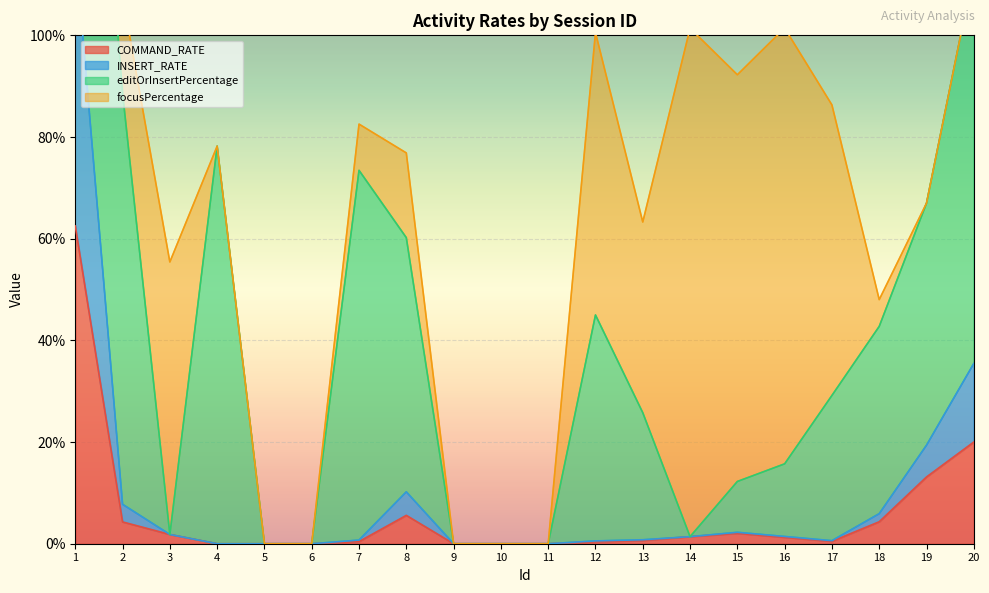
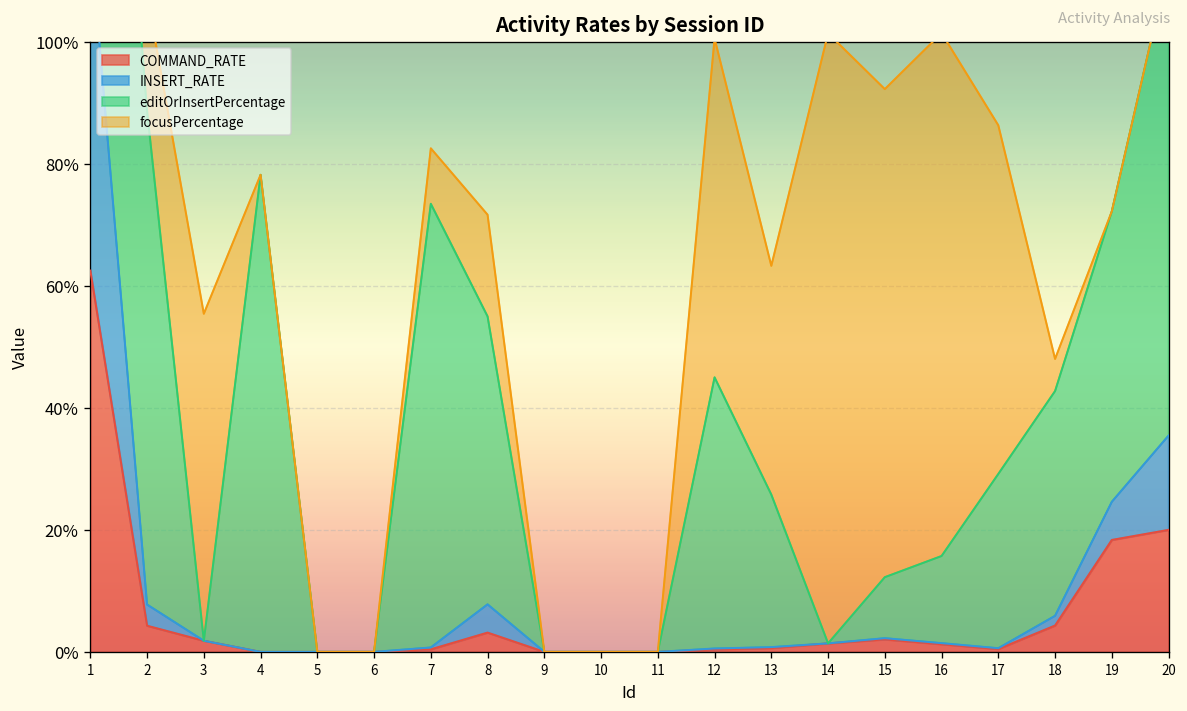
COMMAND_RATE, 8: 6% -> 3%
editOrInsertPercentage, 8: 50% -> 47%
COMMAND_RATE, 19: 13% -> 18%
